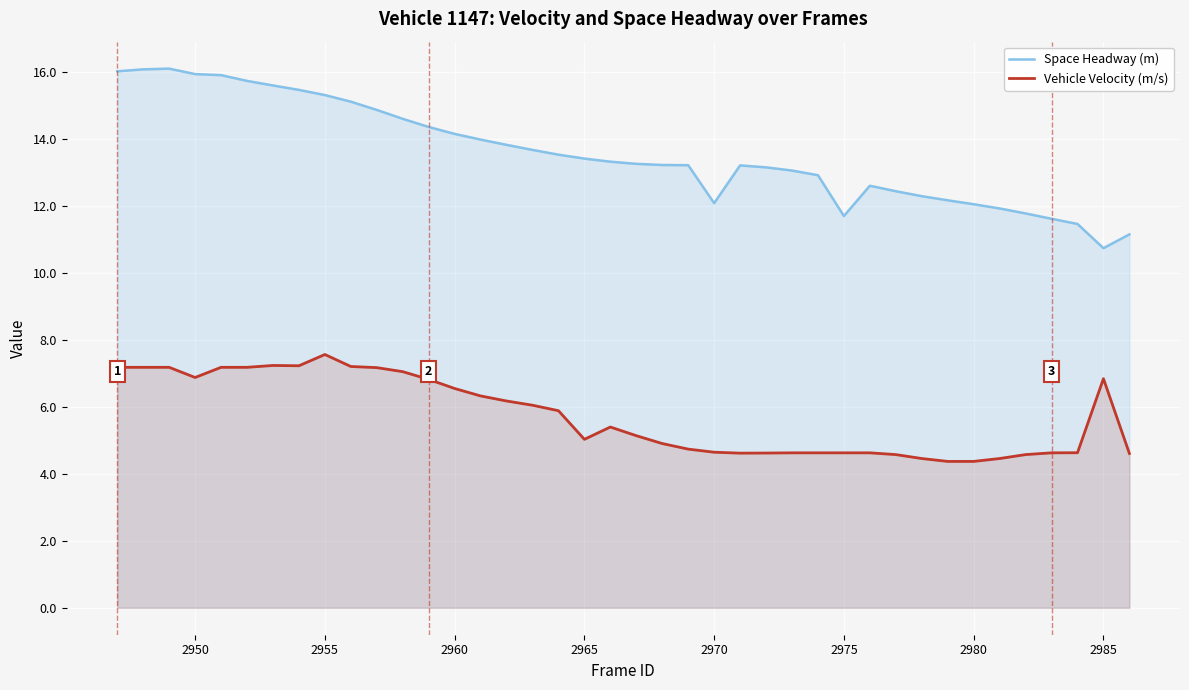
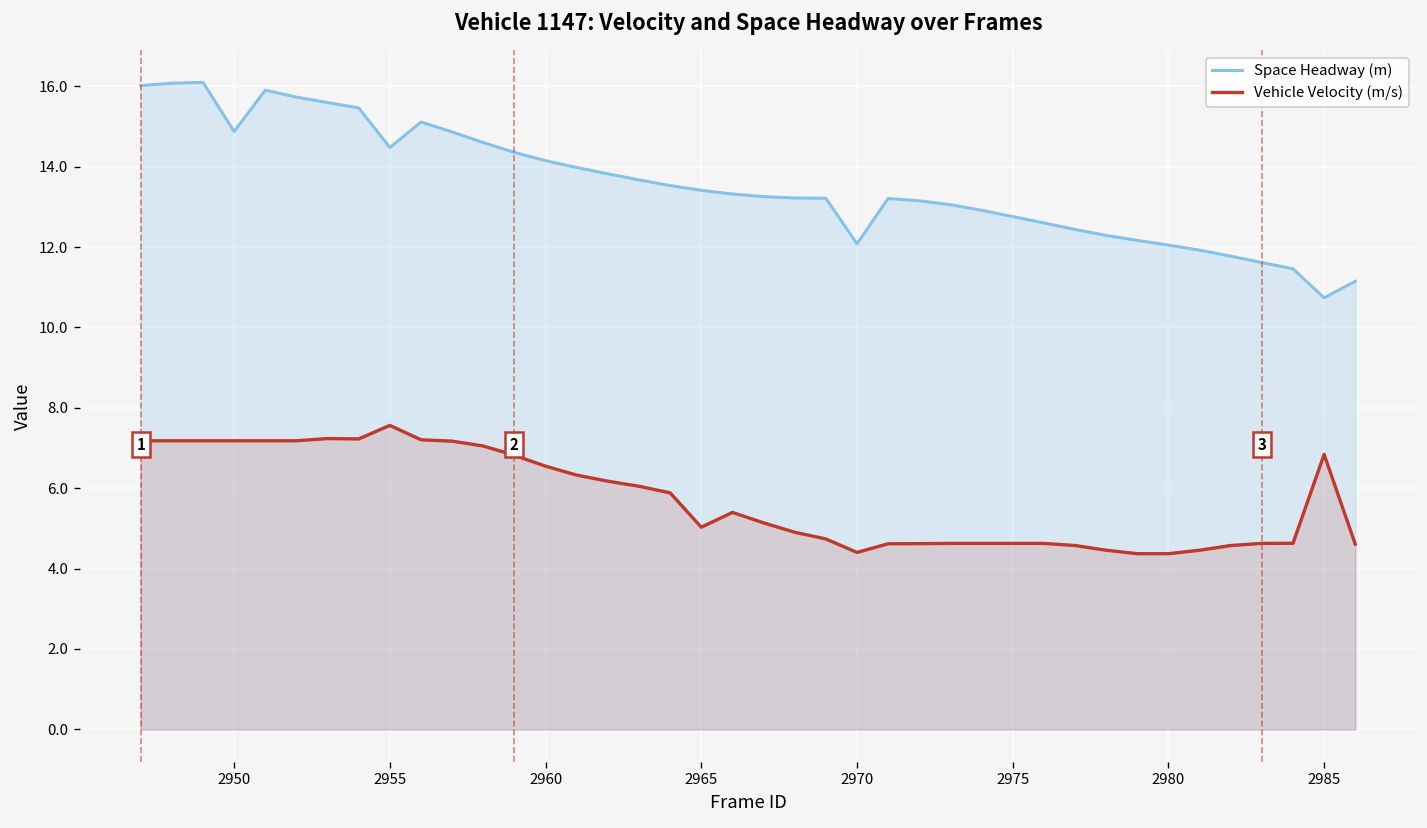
Space Headway (m), 2950: 15.9 -> 14.9
Vehicle Velocity (m/s), 2950: 6.9 -> 7.2
Space Headway (m), 2955: 15.3 -> 14.5
Vehicle Velocity (m/s), 2970: 4.6 -> 4.4
Space Headway (m), 2975: 11.7 -> 12.8
